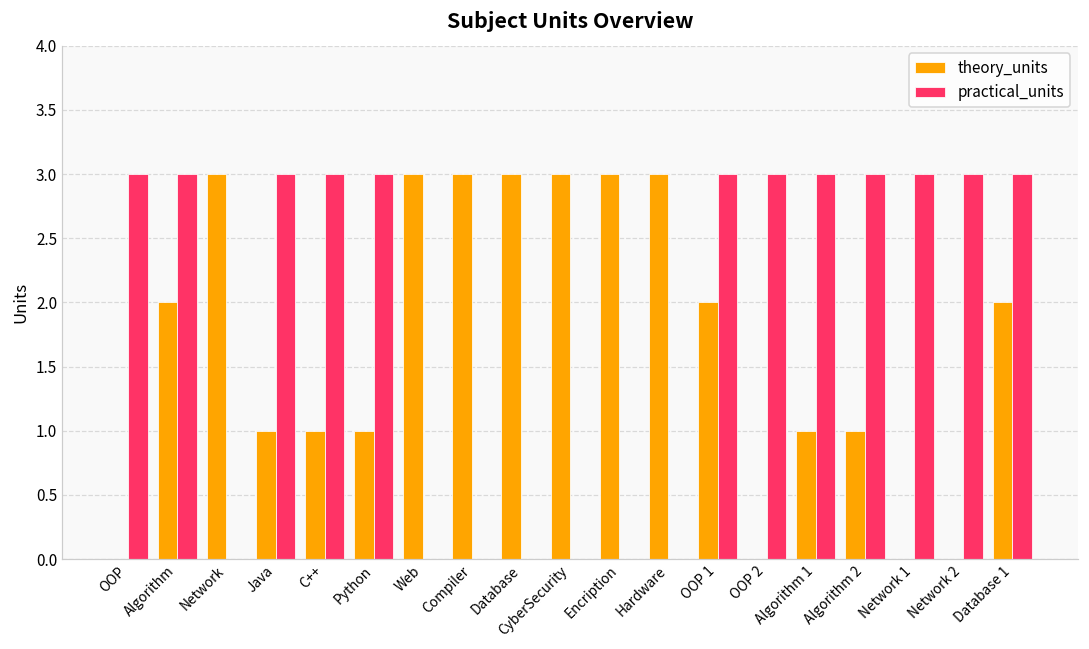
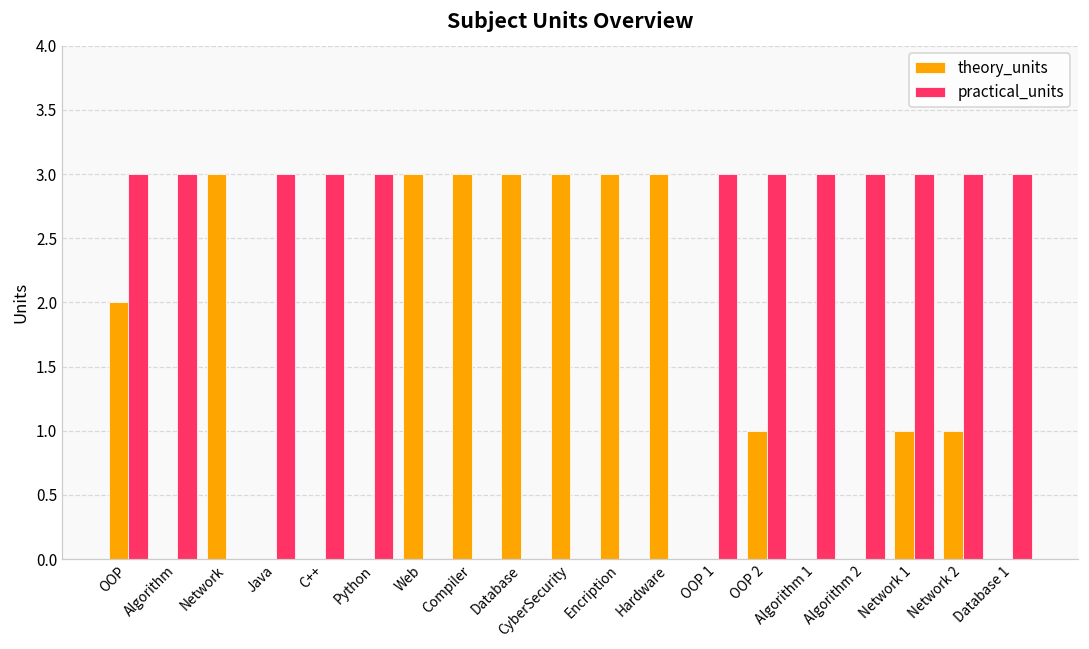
theory_units, OOP: 0 -> 2
theory_units, Algorithm: 2 -> 0
theory_units, Java: 1 -> 0
theory_units, C++: 1 -> 0
theory_units, Python: 1 -> 0
theory_units, OOP 1: 2 -> 0
theory_units, OOP 2: 0 -> 1
theory_units, Algorithm 1: 1 -> 0
theory_units, Algorithm 2: 1 -> 0
theory_units, Network 1: 0 -> 1
theory_units, Network 2: 0 -> 1
theory_units, Database 1: 2 -> 0
